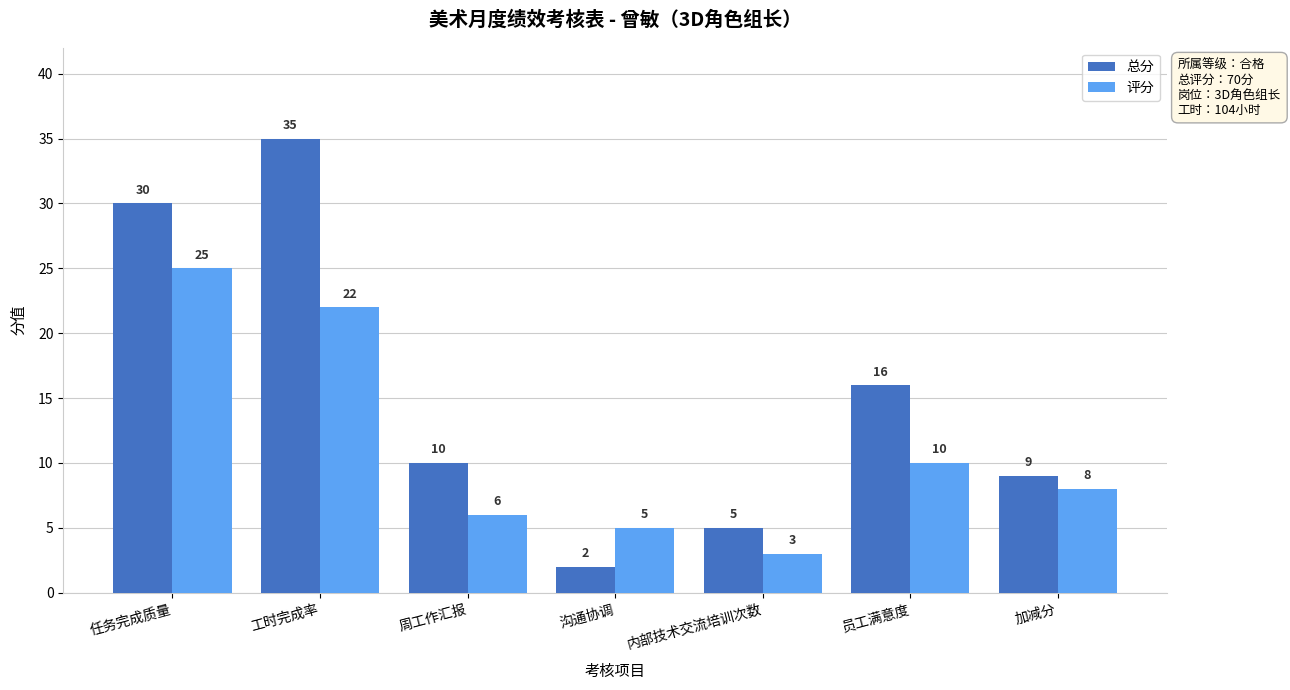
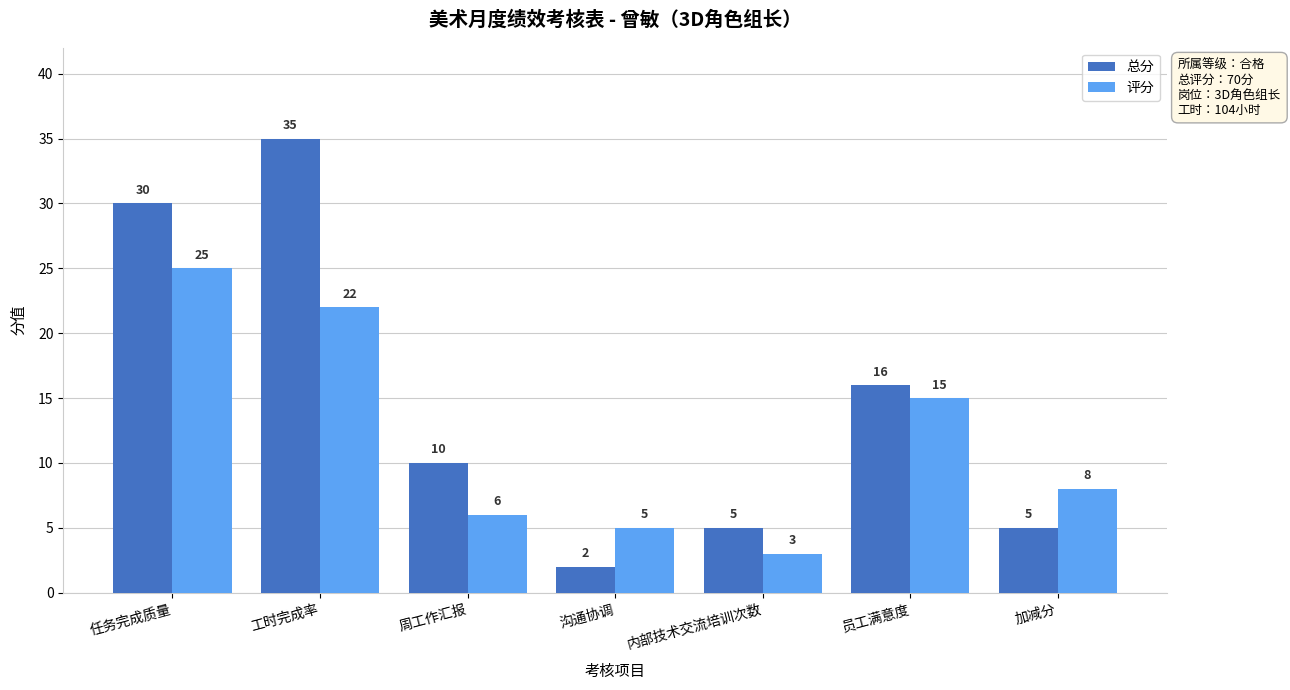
评分, 员工满意度: 10 -> 15
总分, 加减分: 9 -> 5
